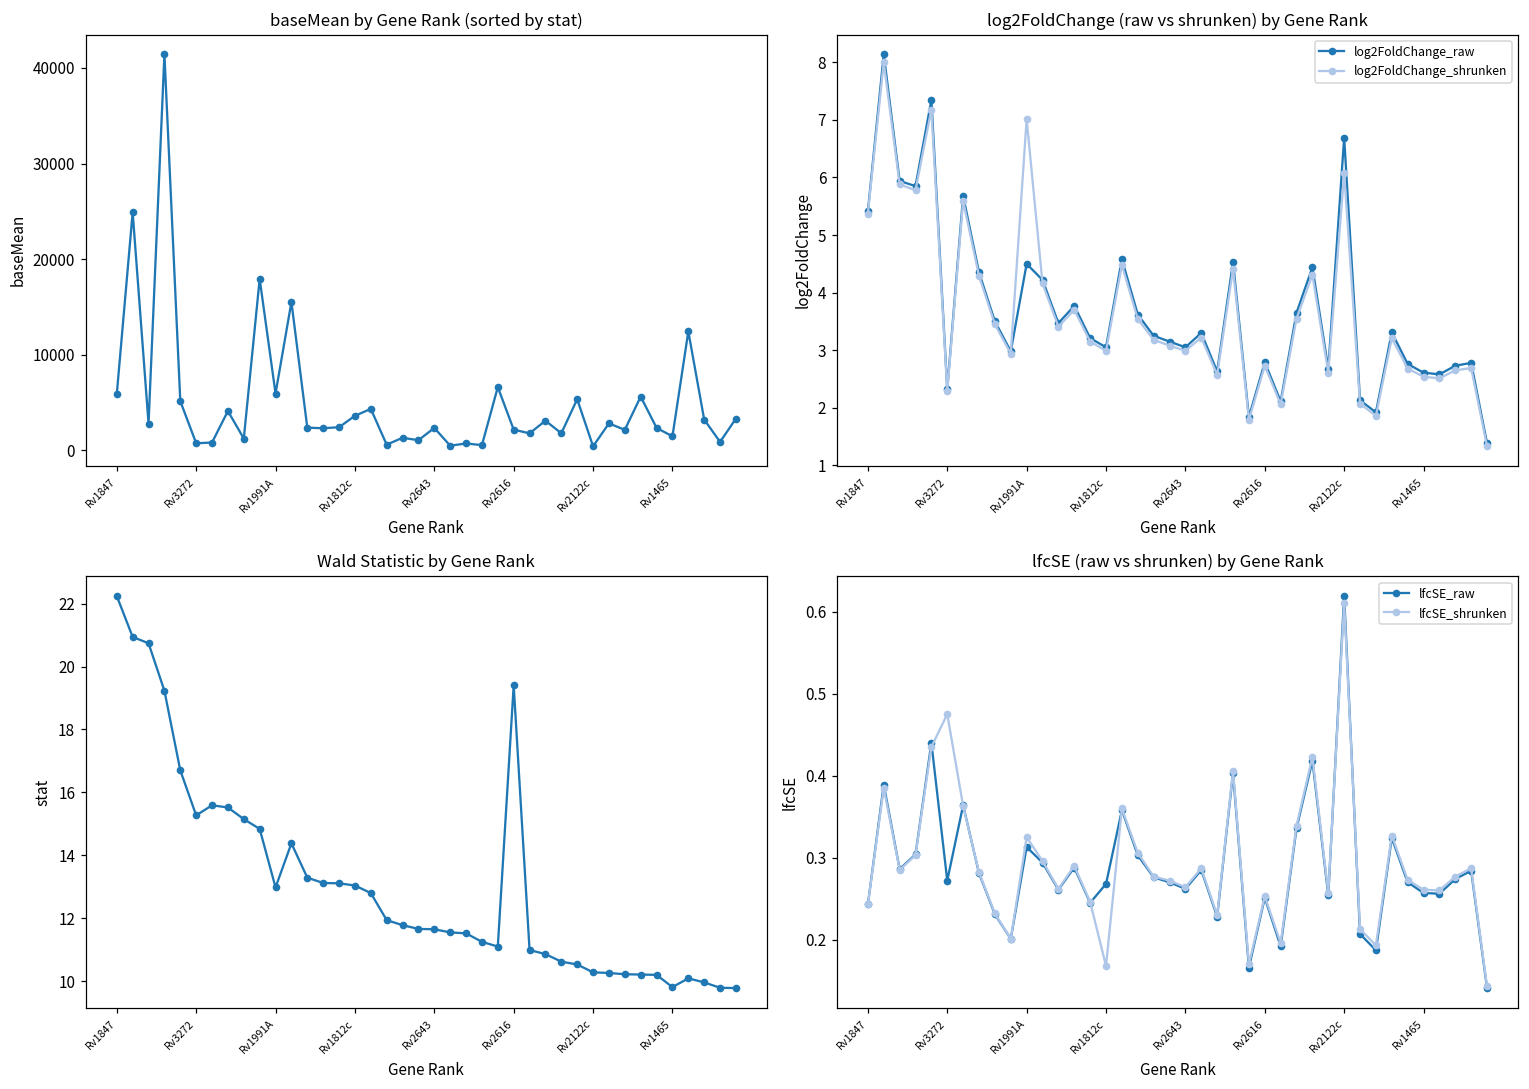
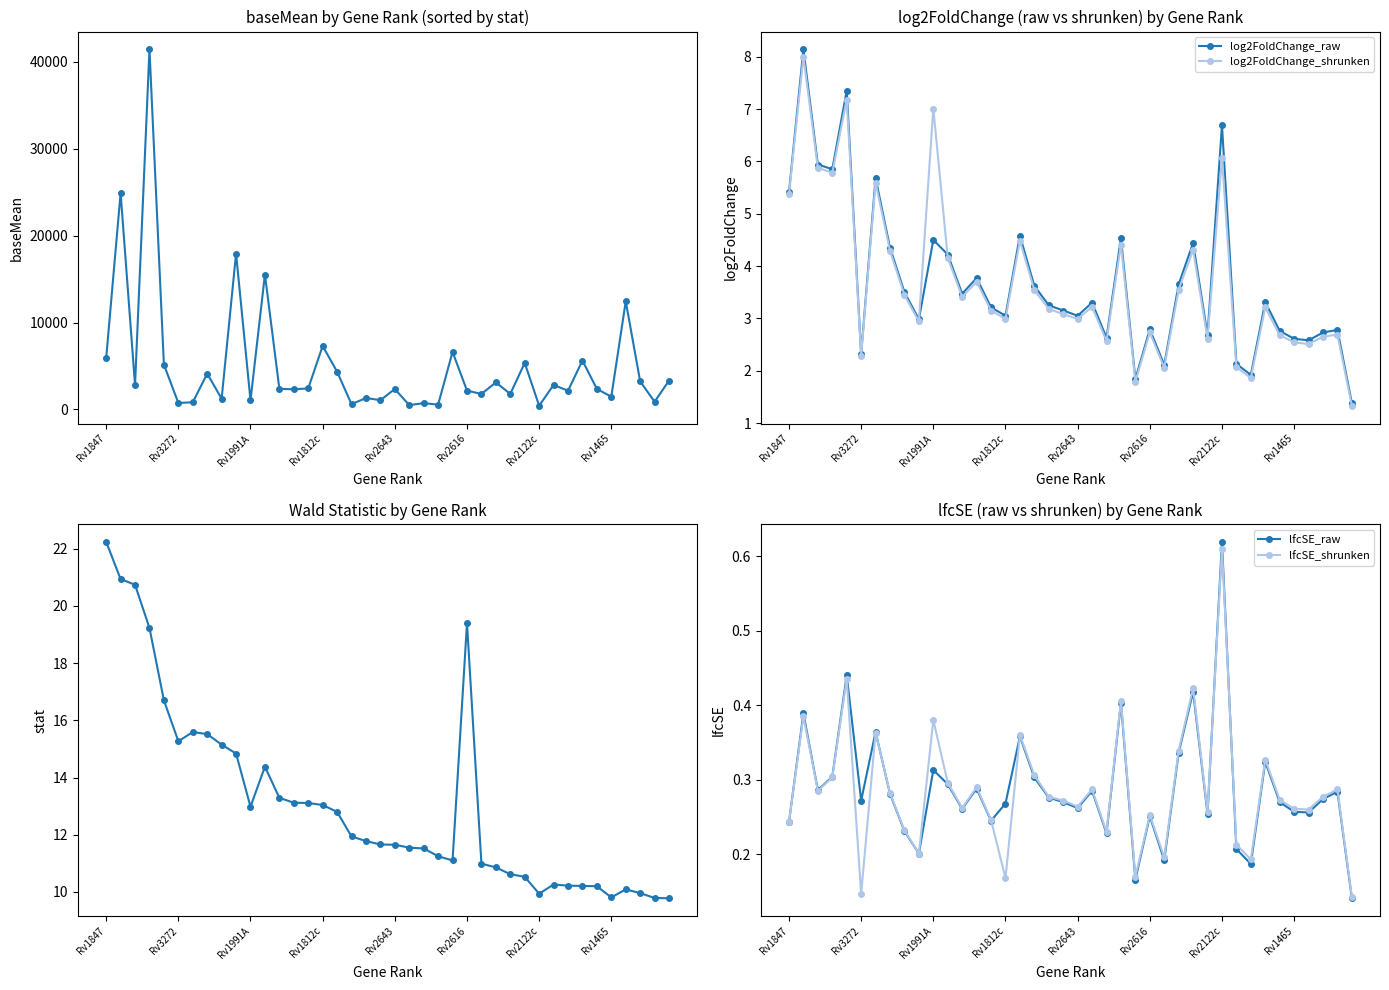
baseMean by Gene Rank (sorted by stat), Rv1991A: 6000 -> 1000
baseMean by Gene Rank (sorted by stat), Rv1812c: 4000 -> 7000
Wald Statistic by Gene Rank, Rv2122c: 10.3 -> 9.9
lfcSE (raw vs shrunken) by Gene Rank, lfcSE_shrunken, Rv3272: 0.48 -> 0.15
lfcSE (raw vs shrunken) by Gene Rank, lfcSE_shrunken, Rv1991A: 0.33 -> 0.38
